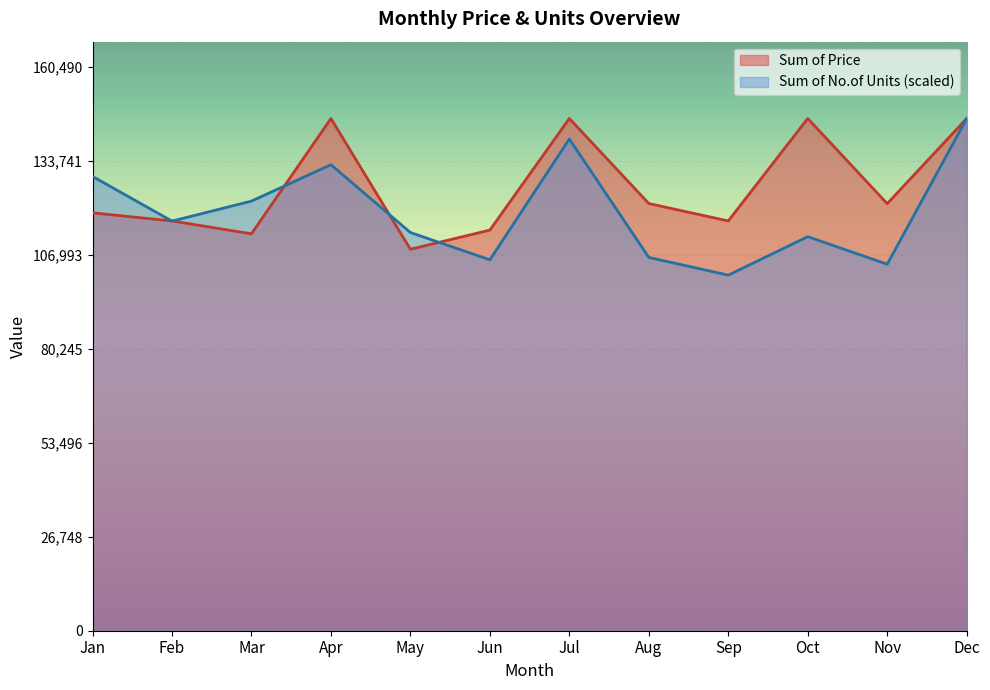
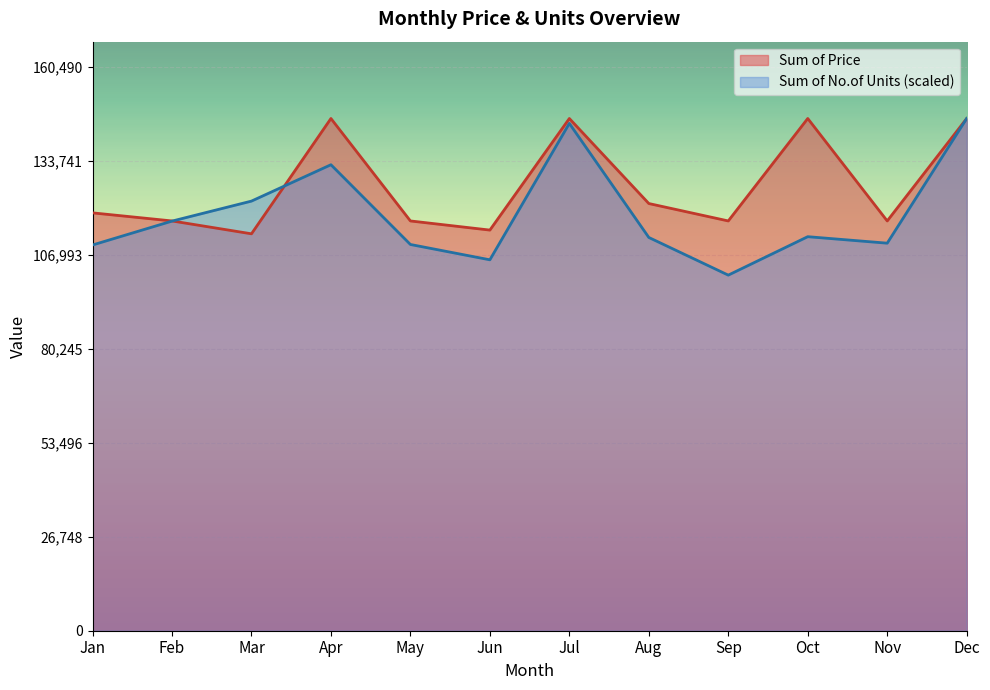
Sum of No.of Units (scaled), Jan: 129,000 -> 110,000
Sum of Price, May: 109,000 -> 117,000
Sum of No.of Units (scaled), May: 113,000 -> 110,000
Sum of No.of Units (scaled), Jul: 140,000 -> 144,000
Sum of No.of Units (scaled), Aug: 106,000 -> 112,000
Sum of Price, Nov: 122,000 -> 117,000
Sum of No.of Units (scaled), Nov: 104,000 -> 110,000
